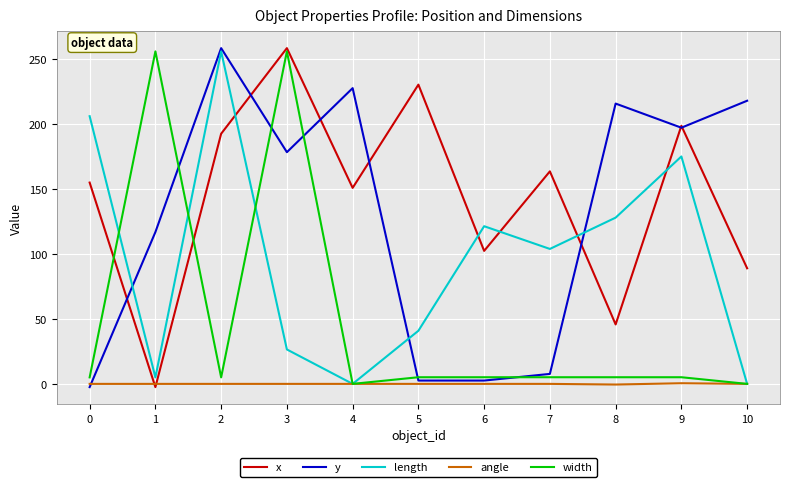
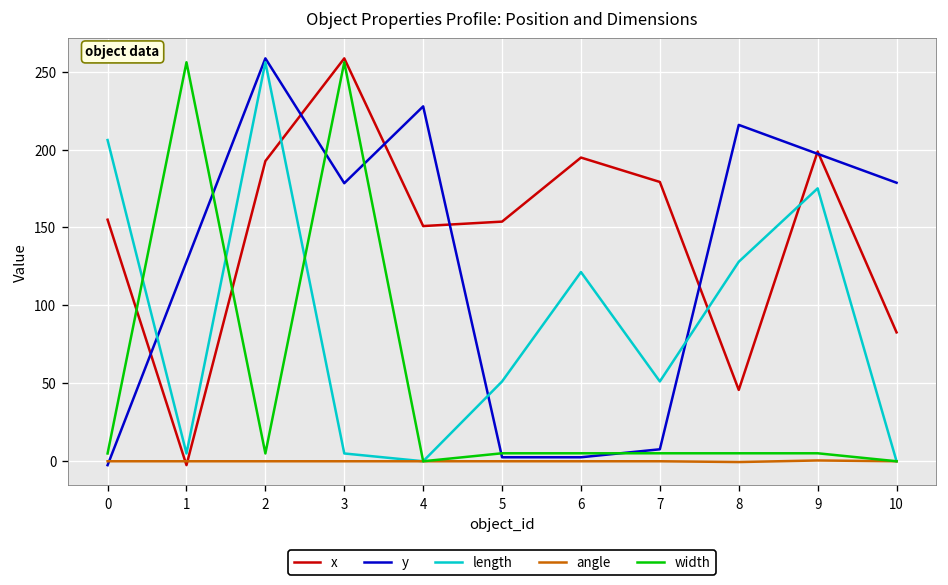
y, 1: 117 -> 128
length, 3: 27 -> 5
x, 5: 230 -> 154
length, 5: 41 -> 51
x, 6: 102 -> 195
x, 7: 164 -> 179
length, 7: 104 -> 51
x, 10: 89 -> 83
y, 10: 218 -> 179
